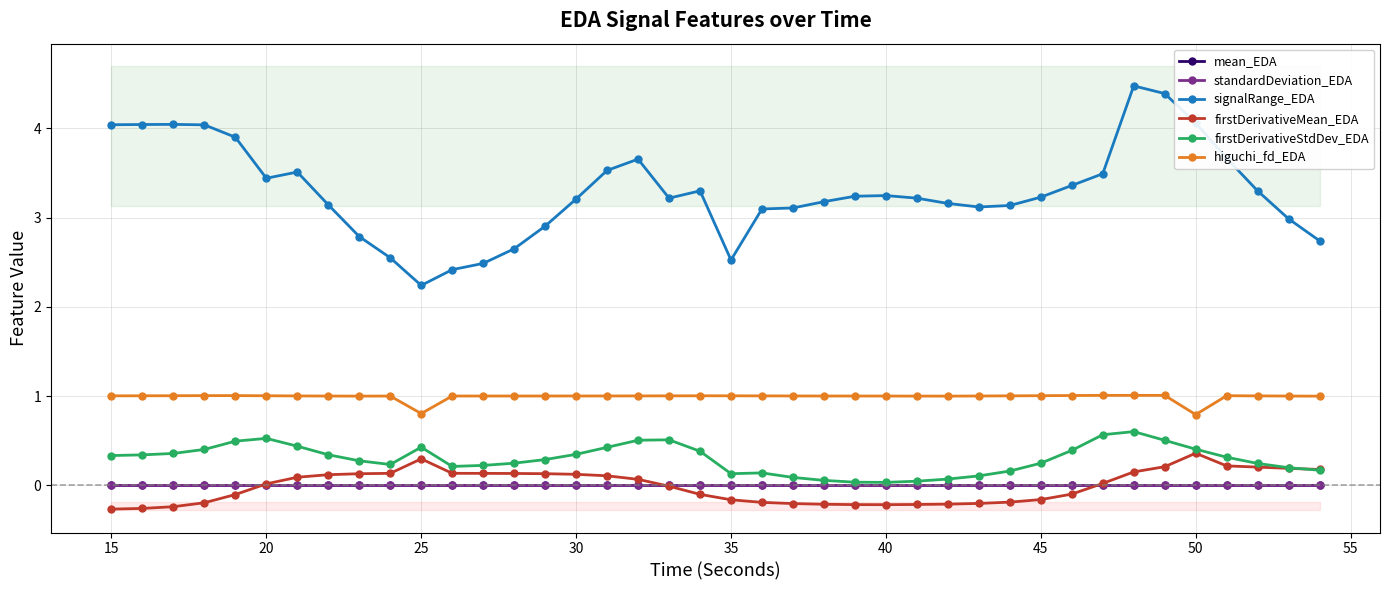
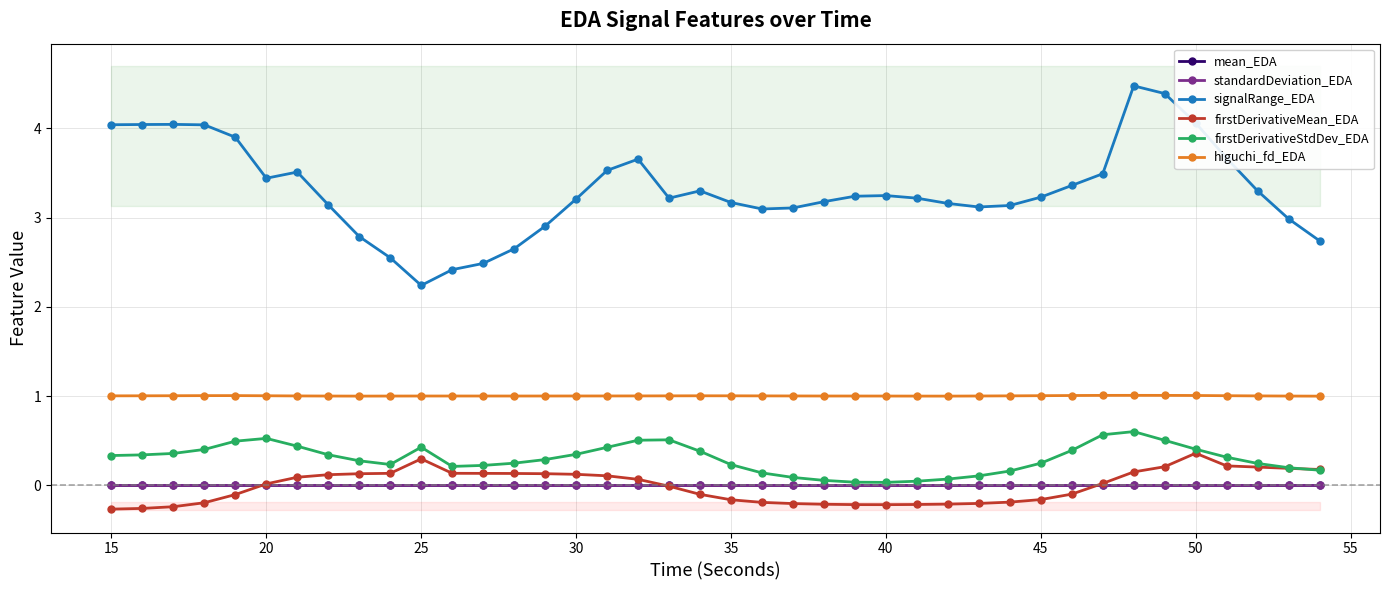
higuchi_fd_EDA, 25: 0.8 -> 1.0
signalRange_EDA, 35: 2.5 -> 3.2
firstDerivativeStdDev_EDA, 35: 0.1 -> 0.2
higuchi_fd_EDA, 50: 0.8 -> 1.0
